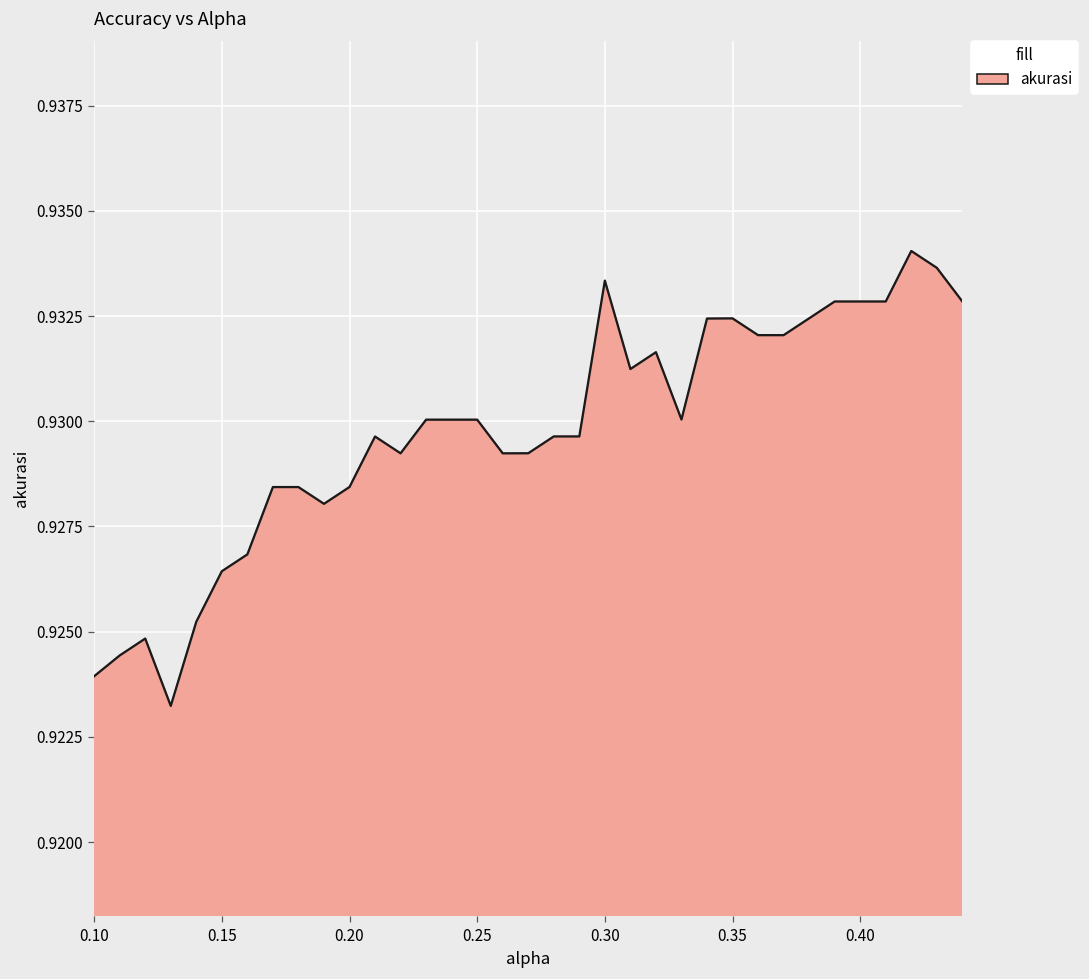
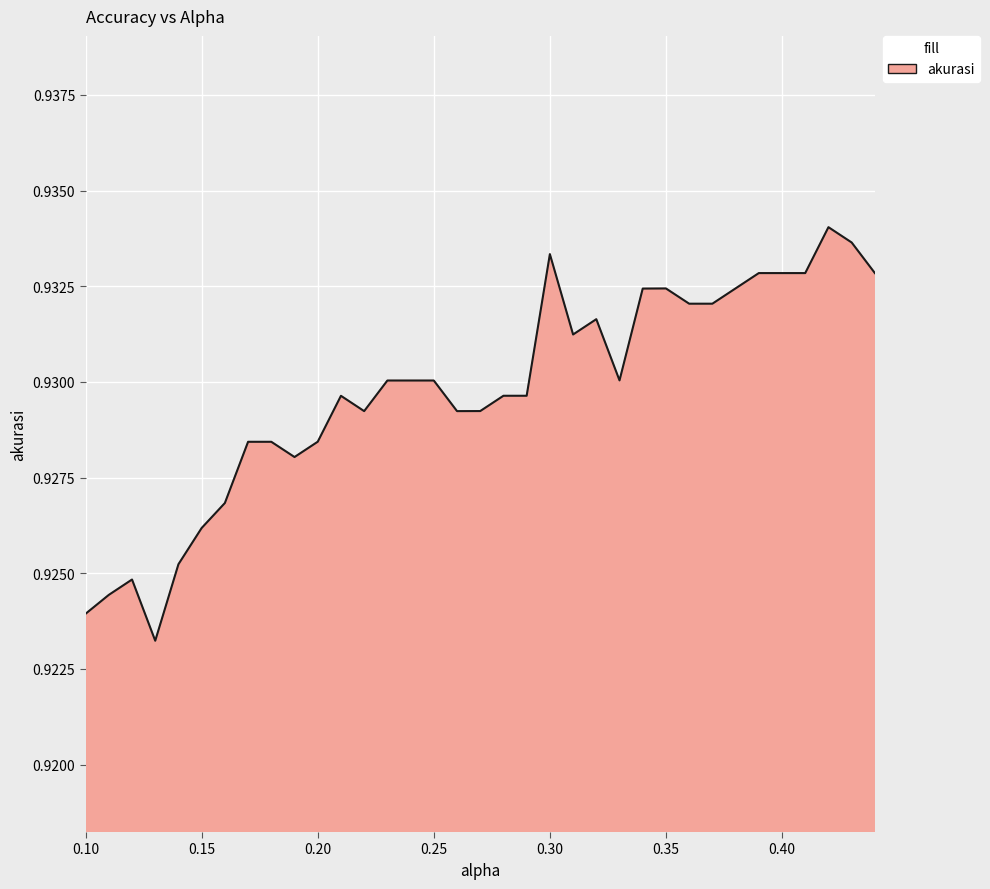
0.15: 0.9264 -> 0.9262
